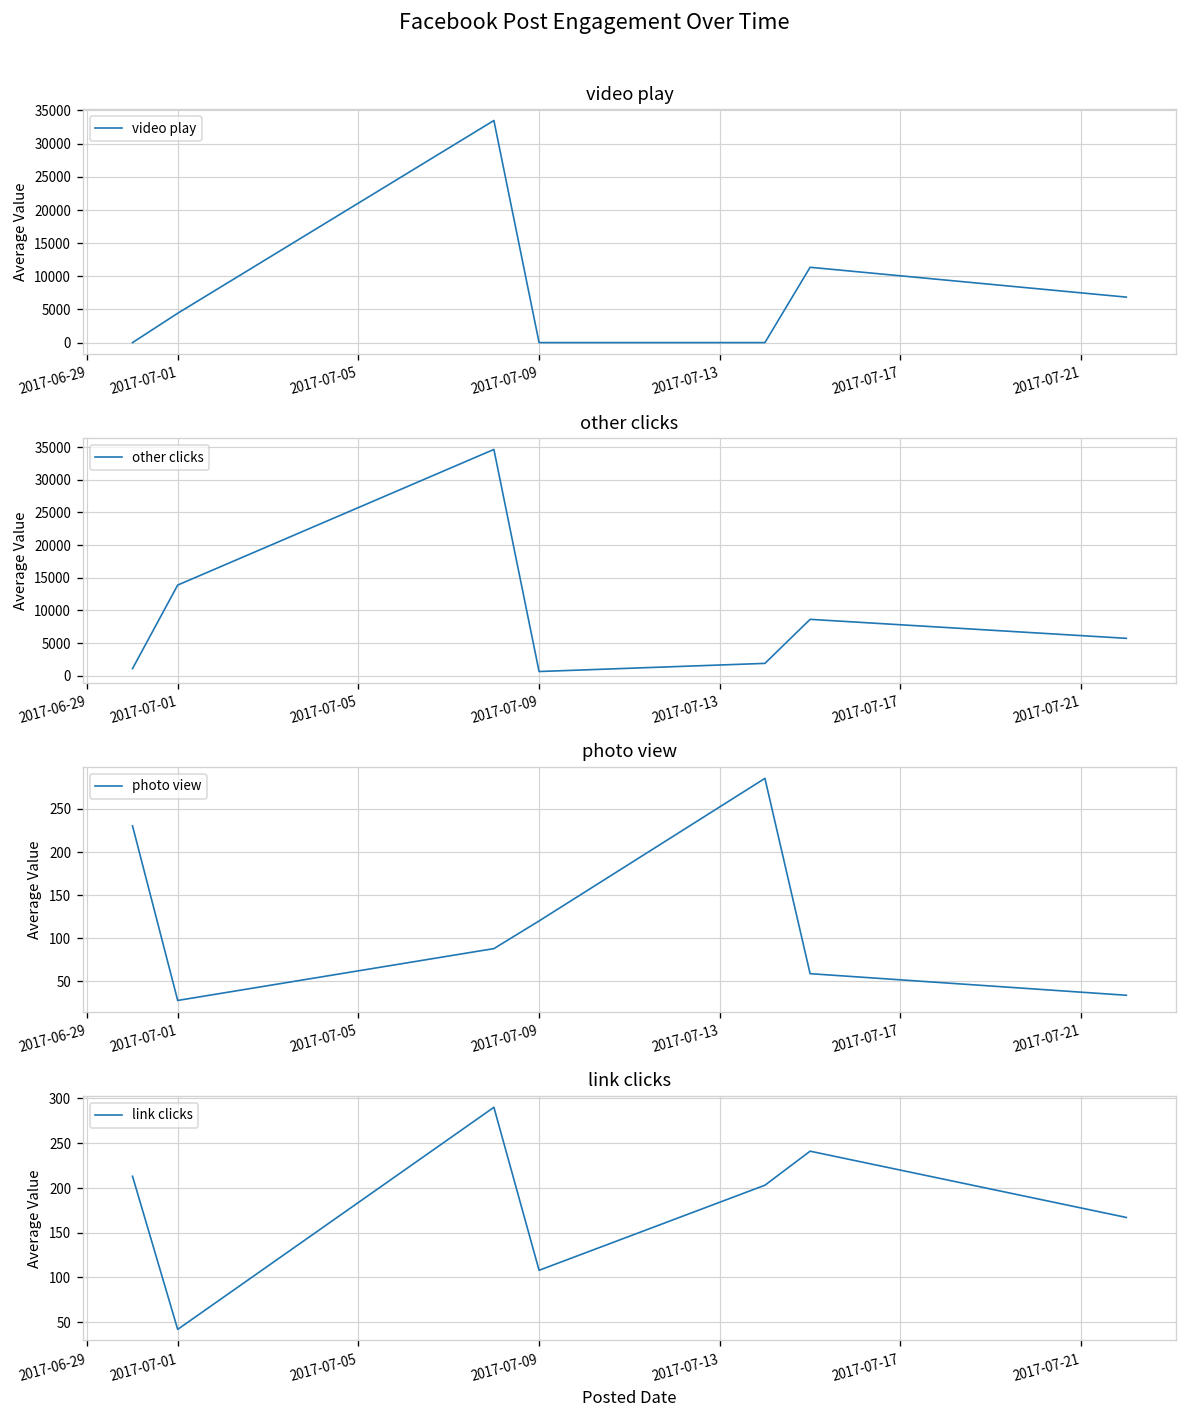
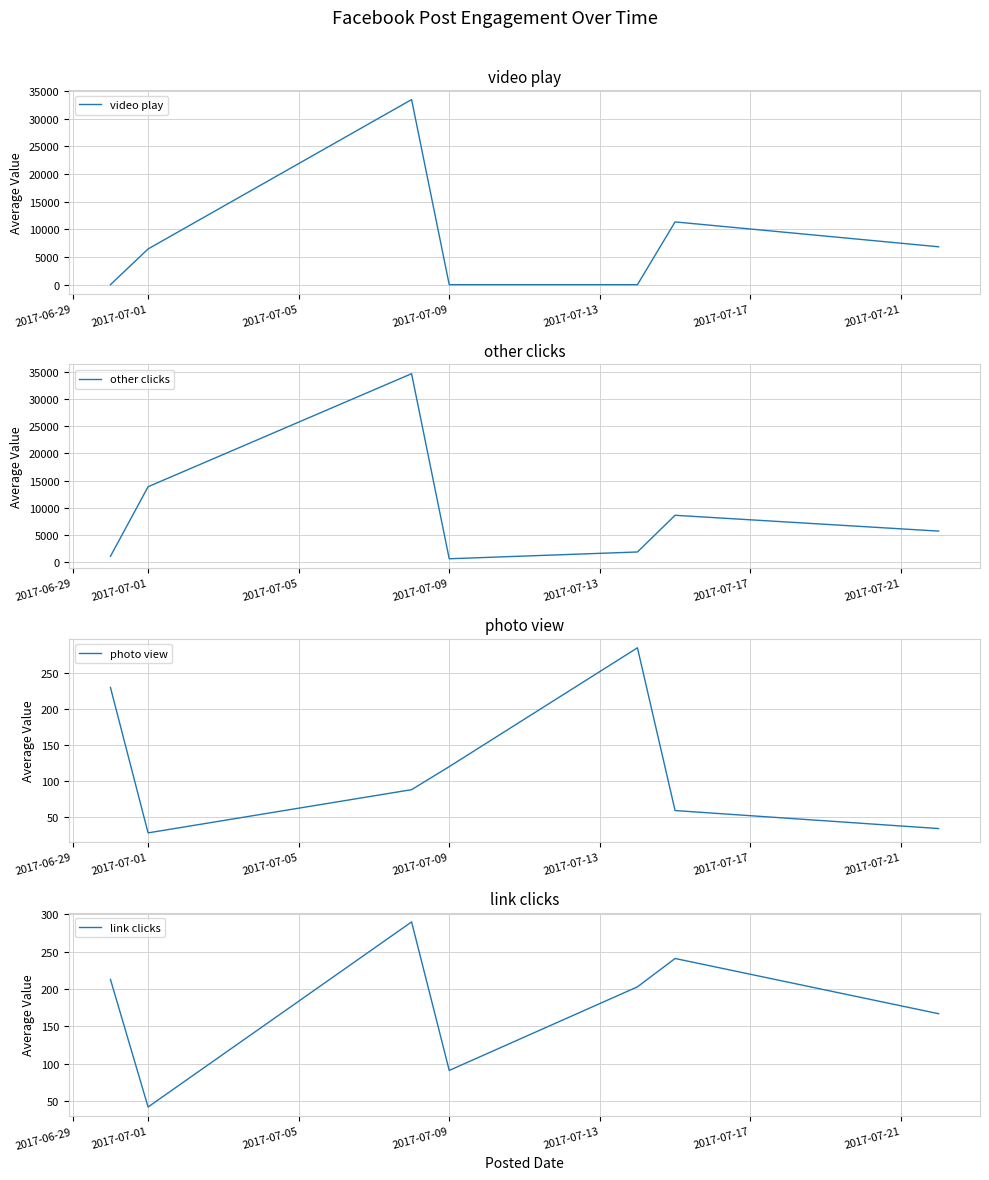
video play, 2017-07-01: 4000 -> 6000
link clicks, 2017-07-09: 110 -> 90
